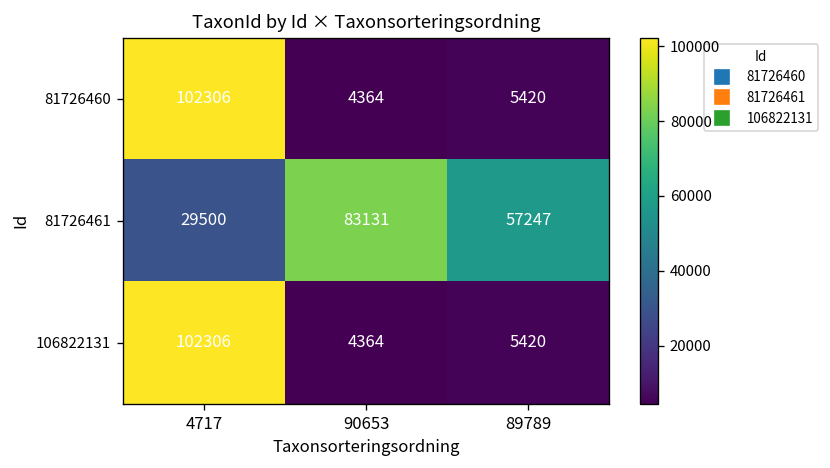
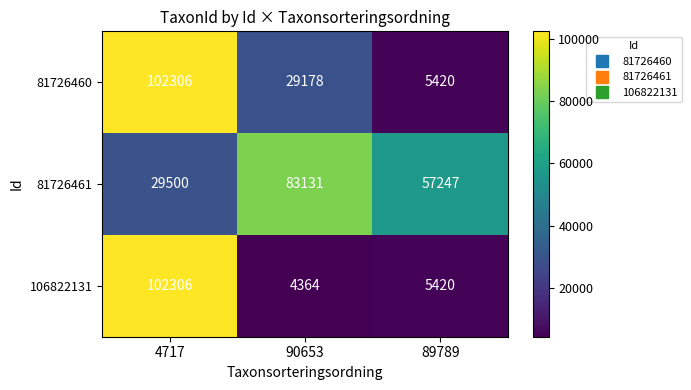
81726460, 90653: 4364 -> 29178
